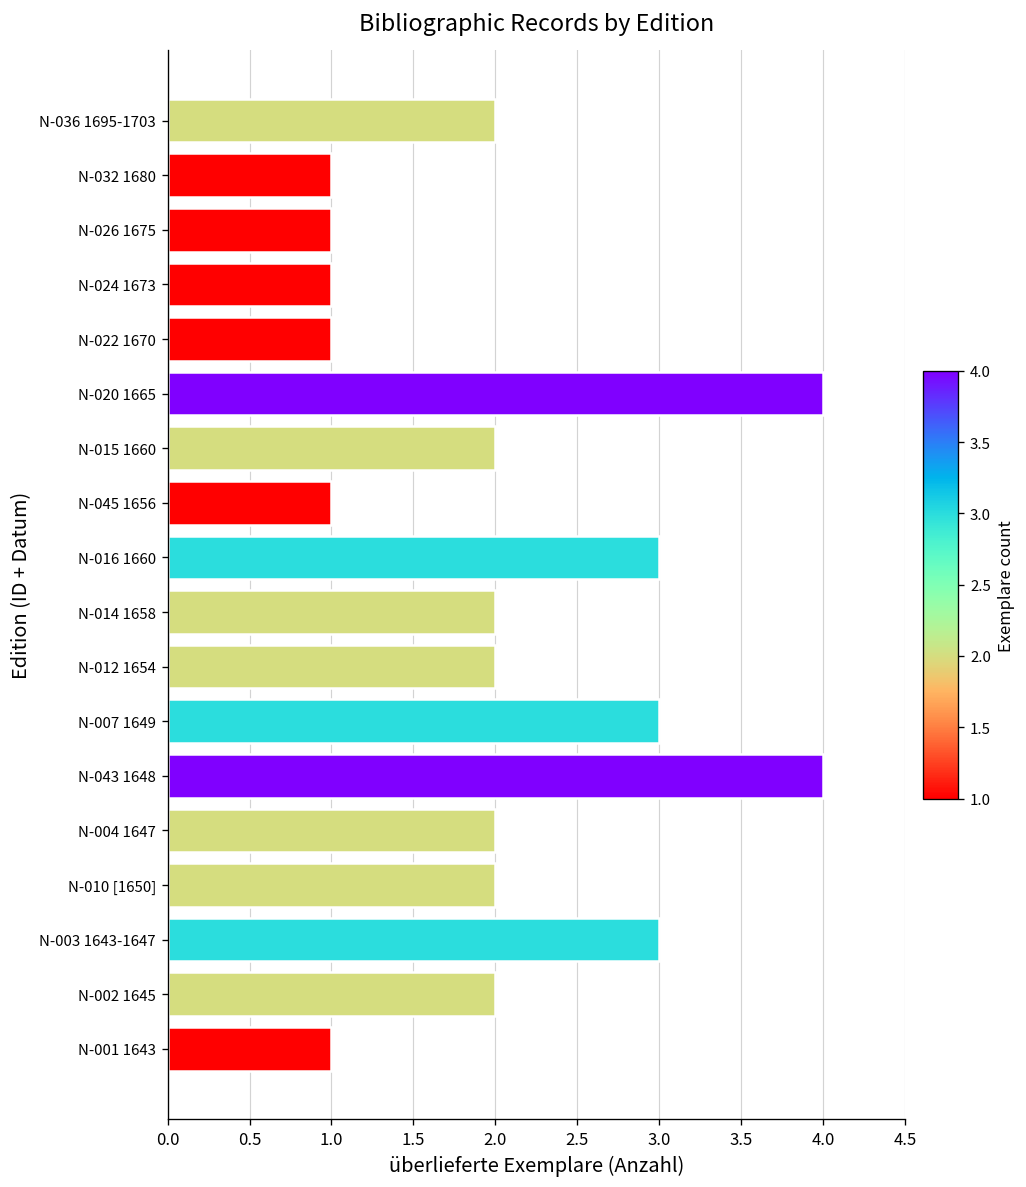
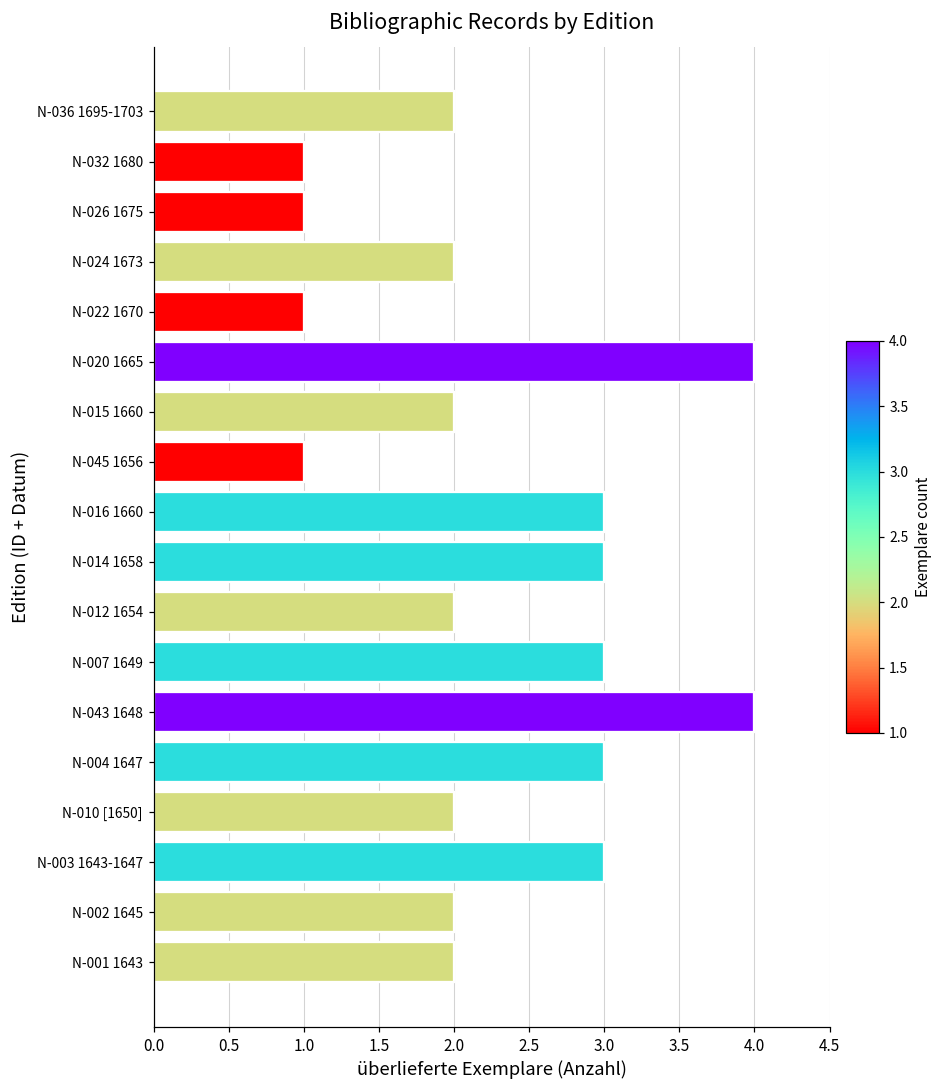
N-024 1673: 1 -> 2
N-014 1658: 2 -> 3
N-004 1647: 2 -> 3
N-001 1643: 1 -> 2
